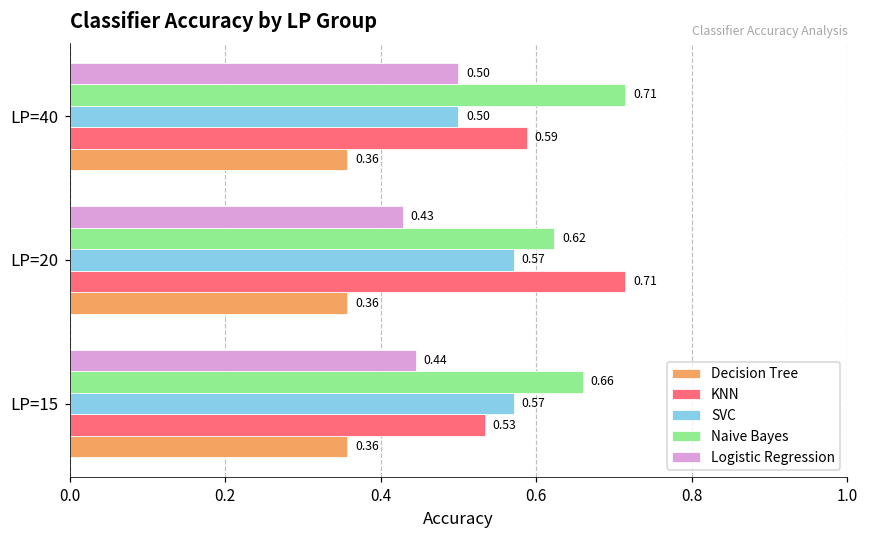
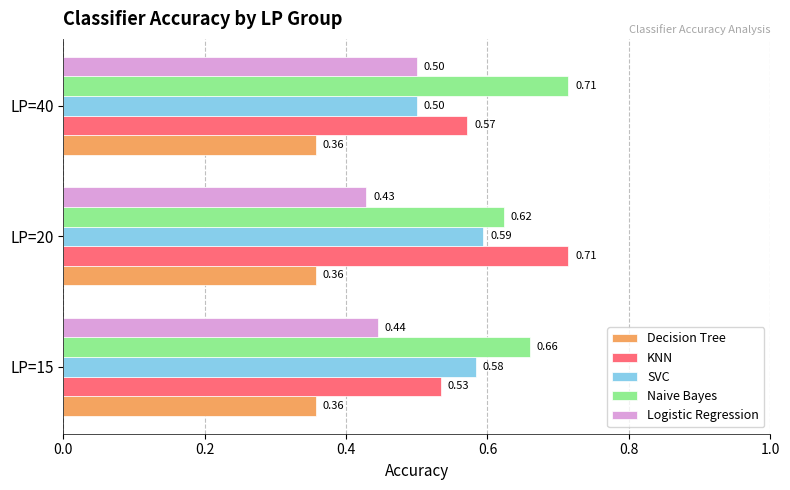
KNN, LP=40: 0.59 -> 0.57
SVC, LP=20: 0.57 -> 0.59
SVC, LP=15: 0.57 -> 0.58
